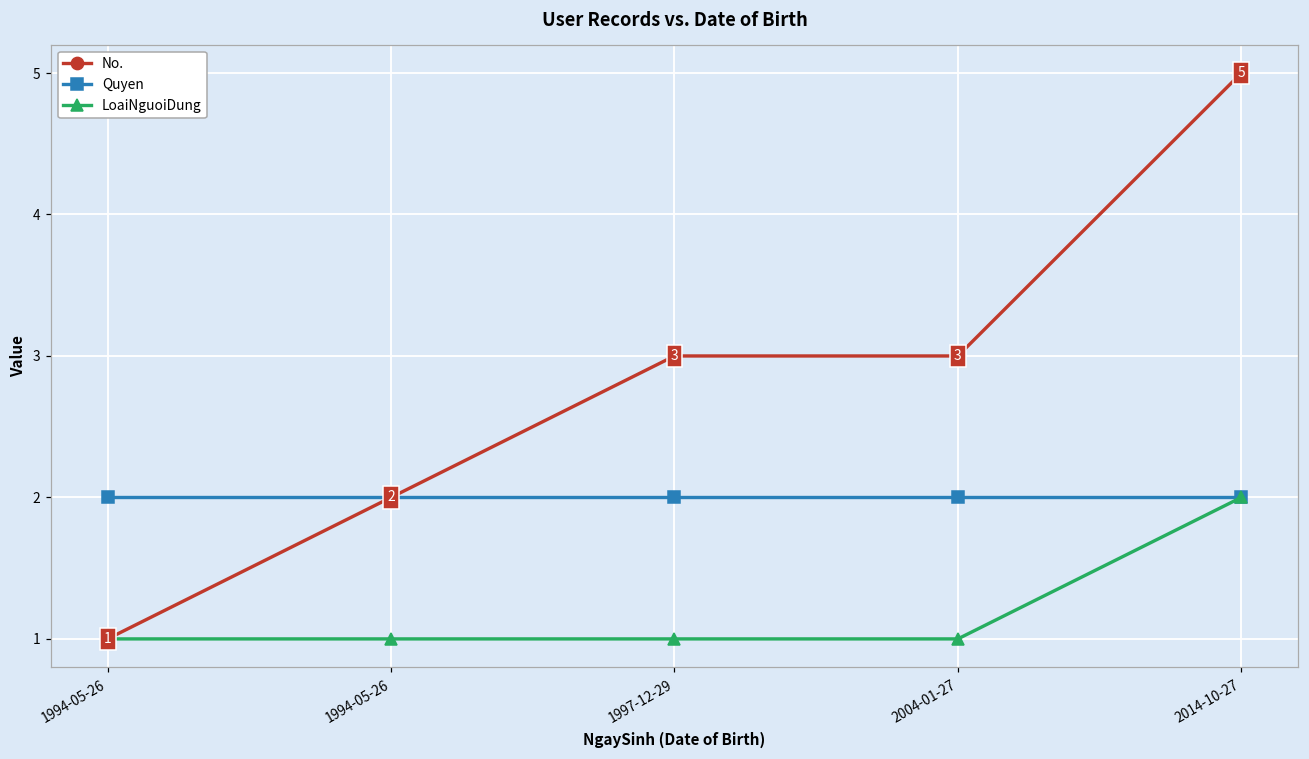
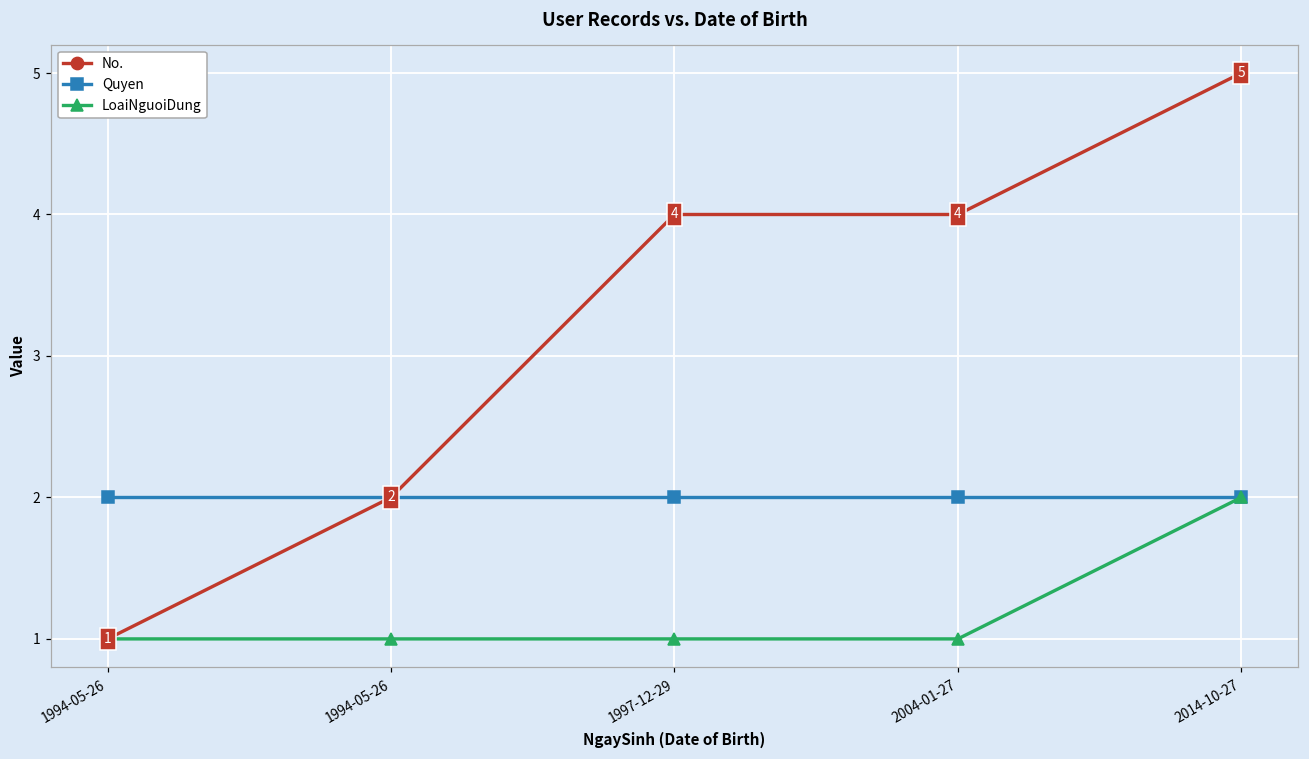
No., 1997-12-29: 3 -> 4
No., 2004-01-27: 3 -> 4
